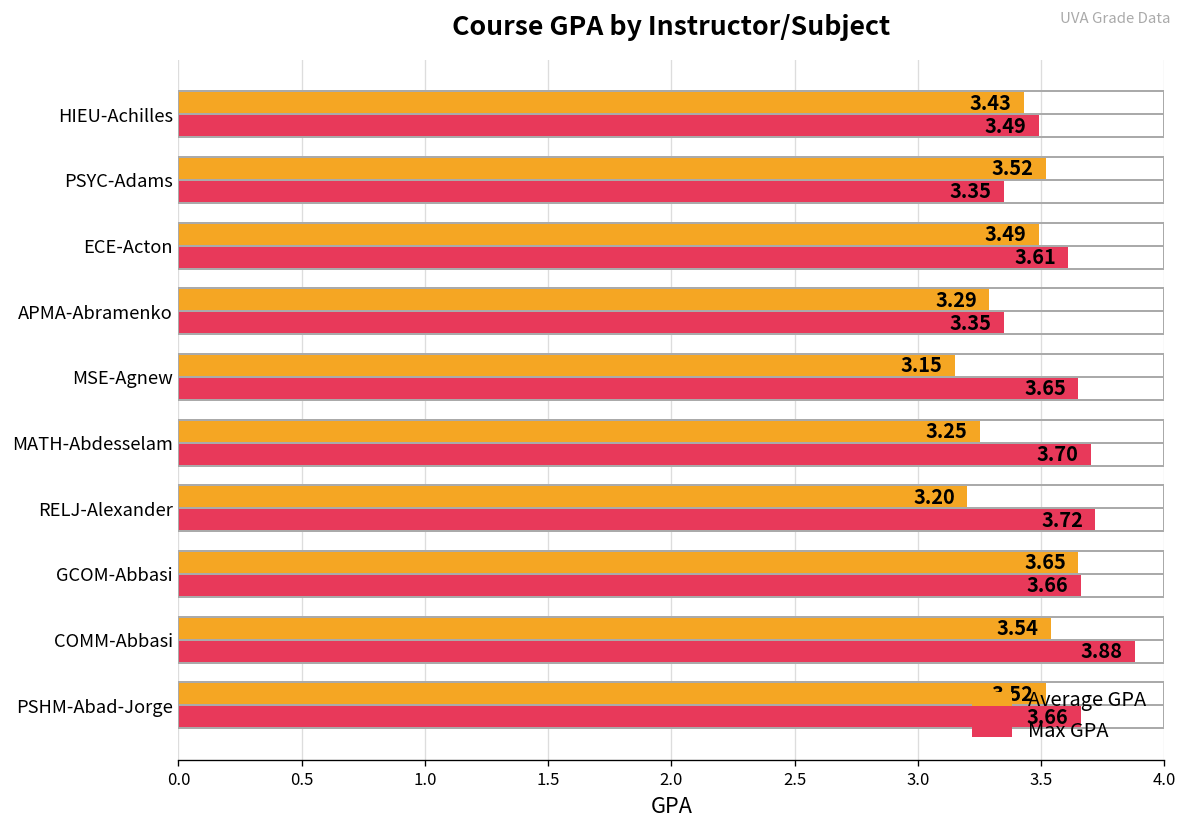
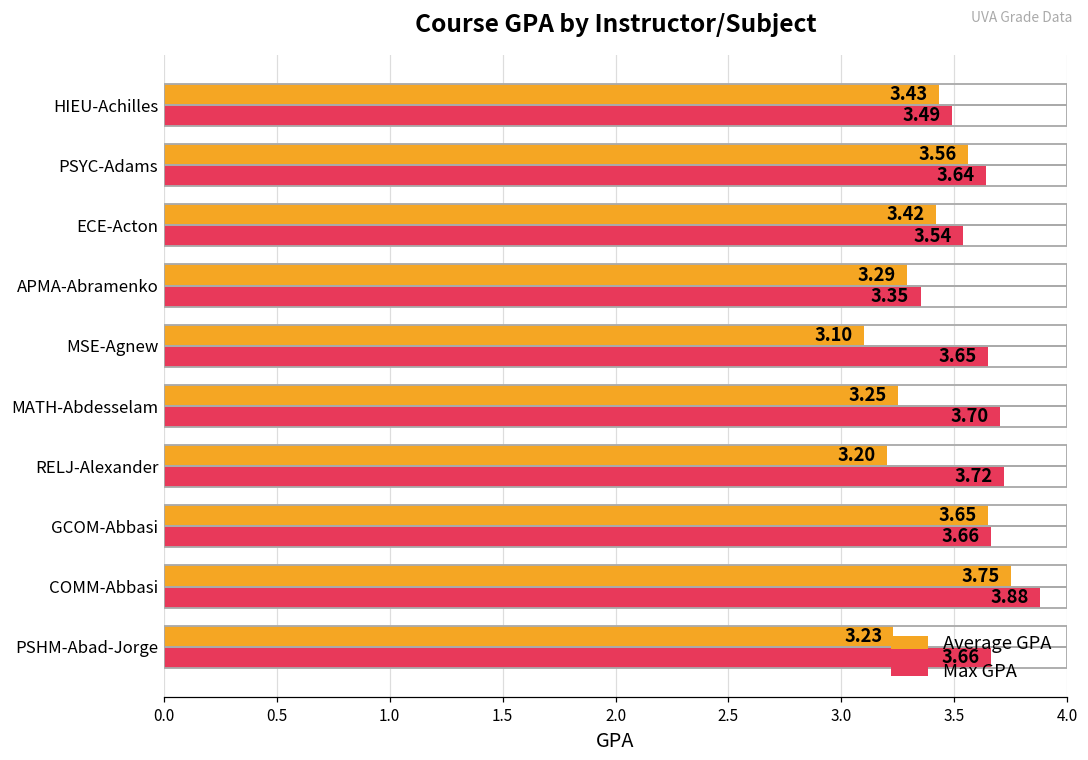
Average GPA, PSYC-Adams: 3.52 -> 3.56
Max GPA, PSYC-Adams: 3.35 -> 3.64
Average GPA, ECE-Acton: 3.49 -> 3.42
Max GPA, ECE-Acton: 3.61 -> 3.54
Average GPA, MSE-Agnew: 3.15 -> 3.10
Average GPA, COMM-Abbasi: 3.54 -> 3.75
Average GPA, PSHM-Abad-Jorge: 3.52 -> 3.23
